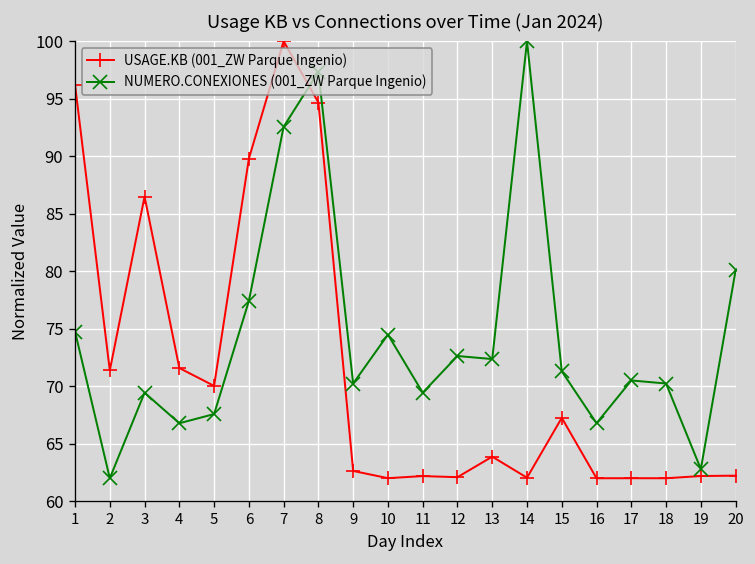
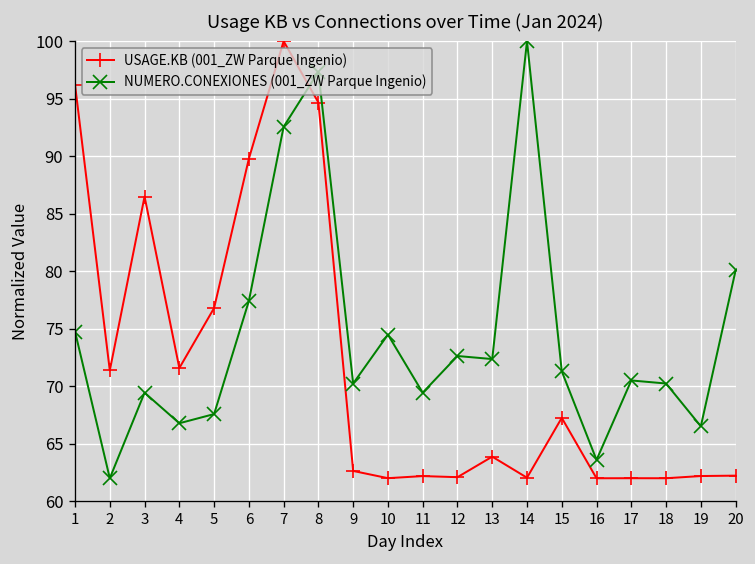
USAGE.KB (001_ZW Parque Ingenio), 5: 70 -> 77
NUMERO.CONEXIONES (001_ZW Parque Ingenio), 16: 67 -> 64
NUMERO.CONEXIONES (001_ZW Parque Ingenio), 19: 63 -> 67
